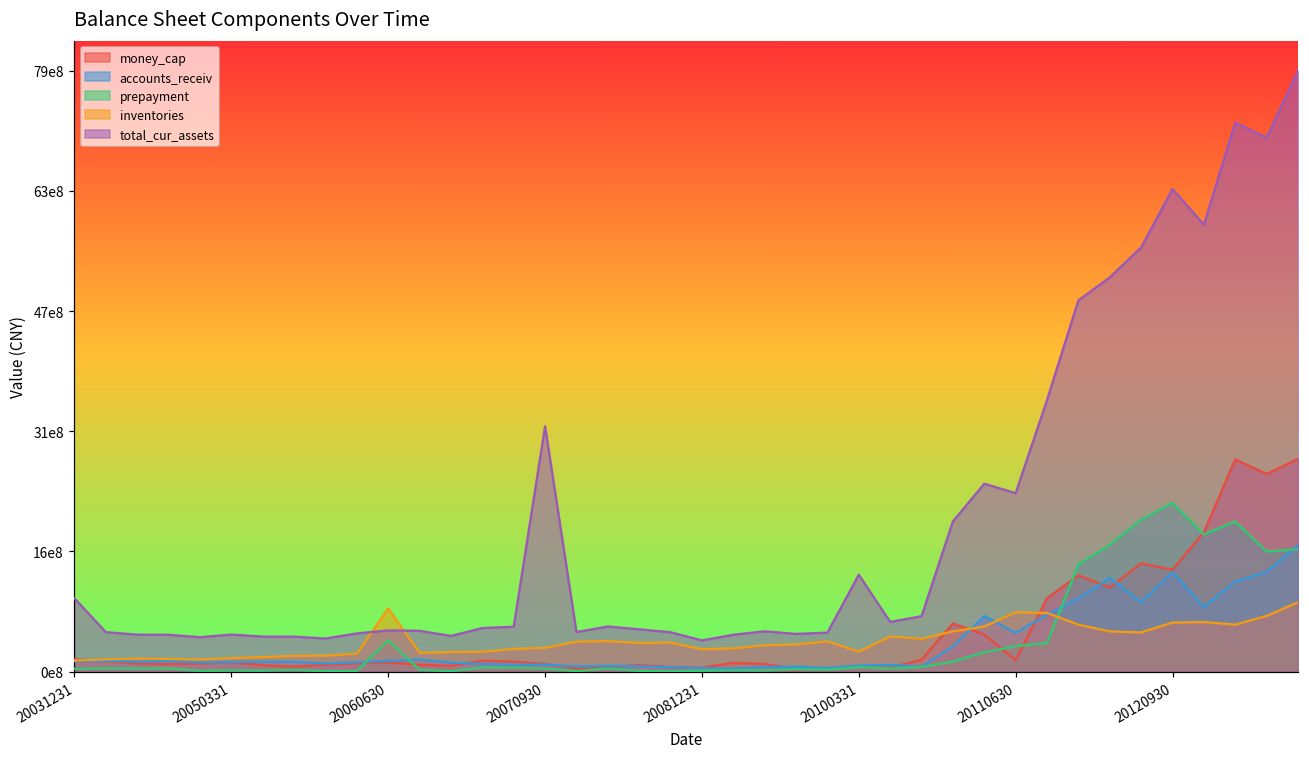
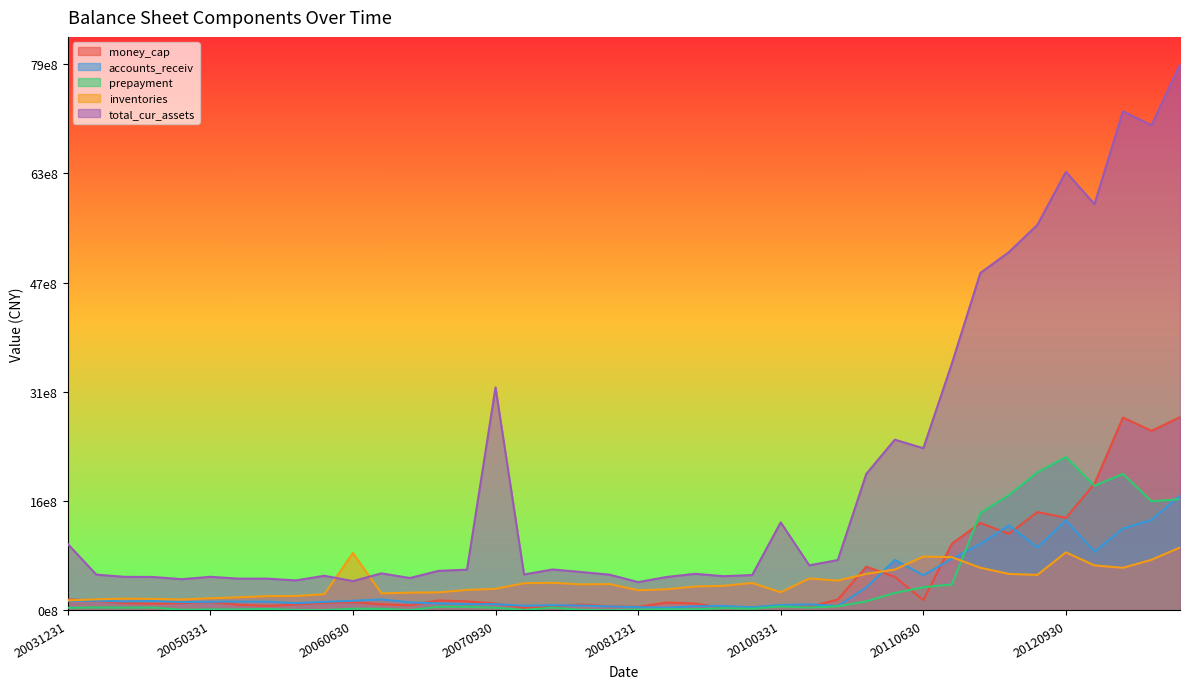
prepayment, 20060630: 400000000 -> 0
total_cur_assets, 20060630: 500000000 -> 400000000
inventories, 20120930: 600000000 -> 800000000
